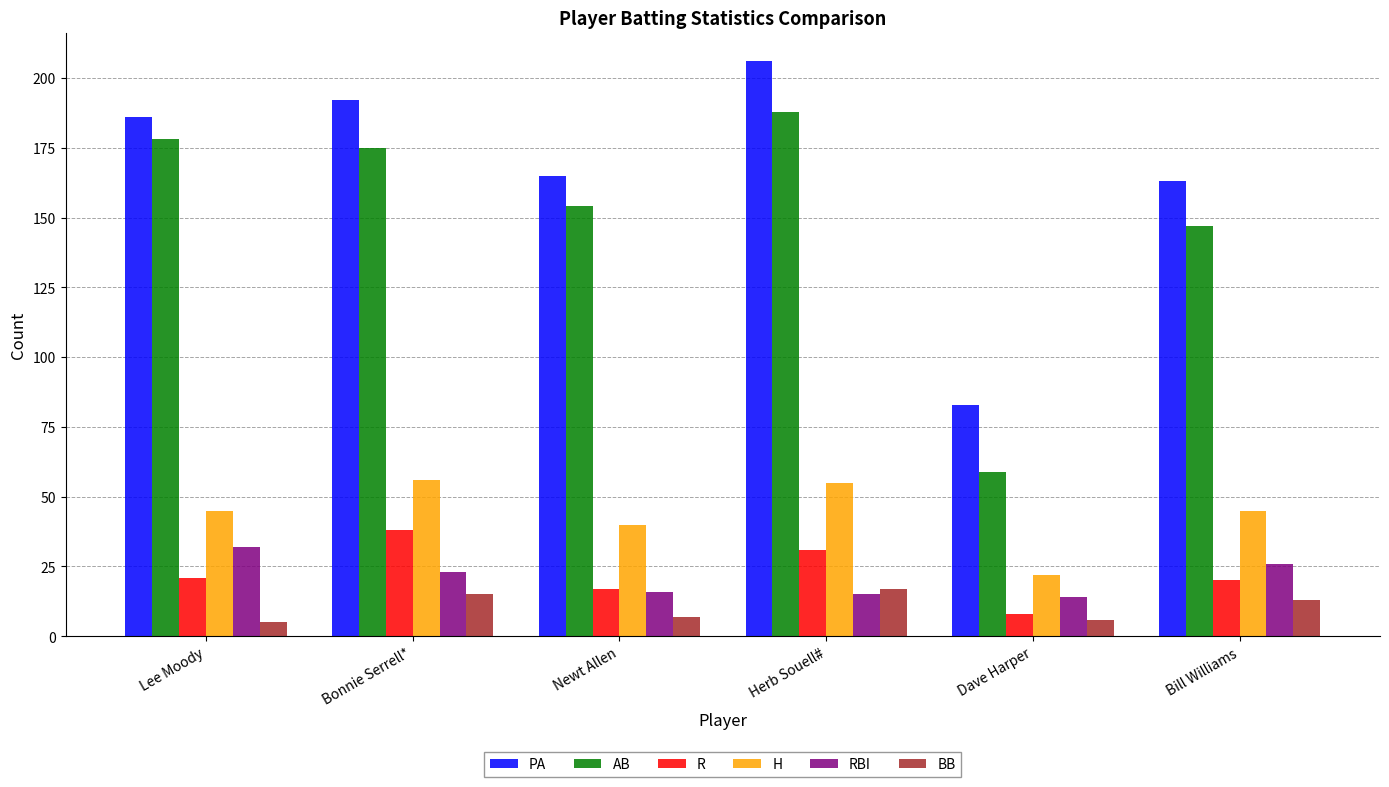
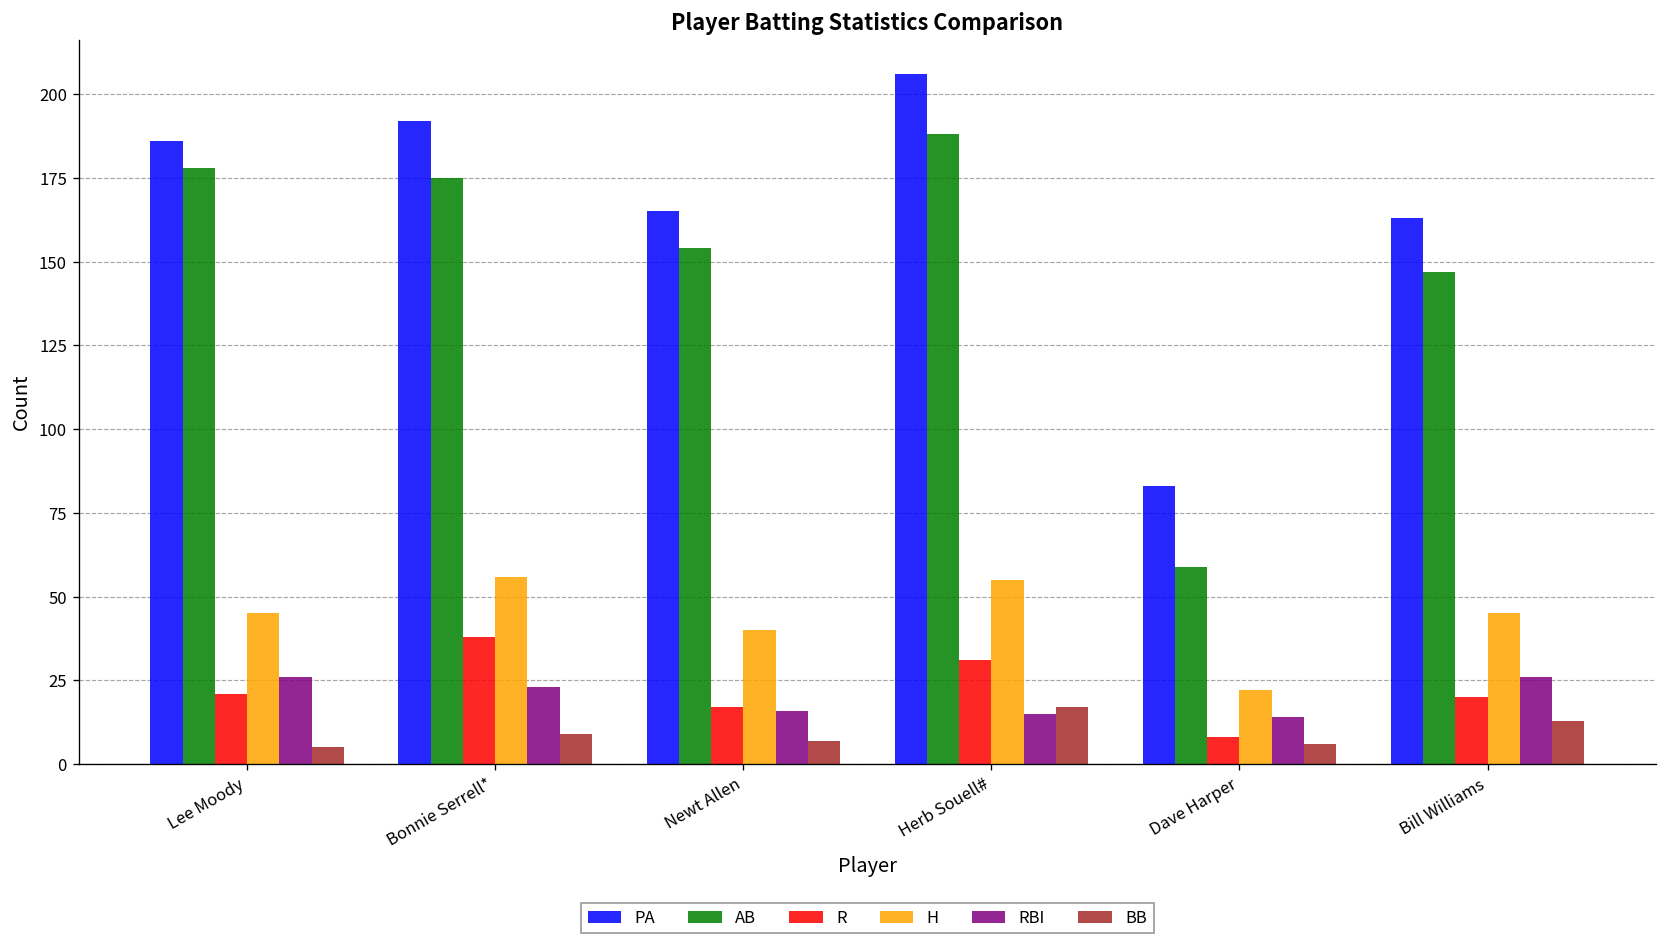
RBI, Lee Moody: 32 -> 26
BB, Bonnie Serrell*: 15 -> 9
